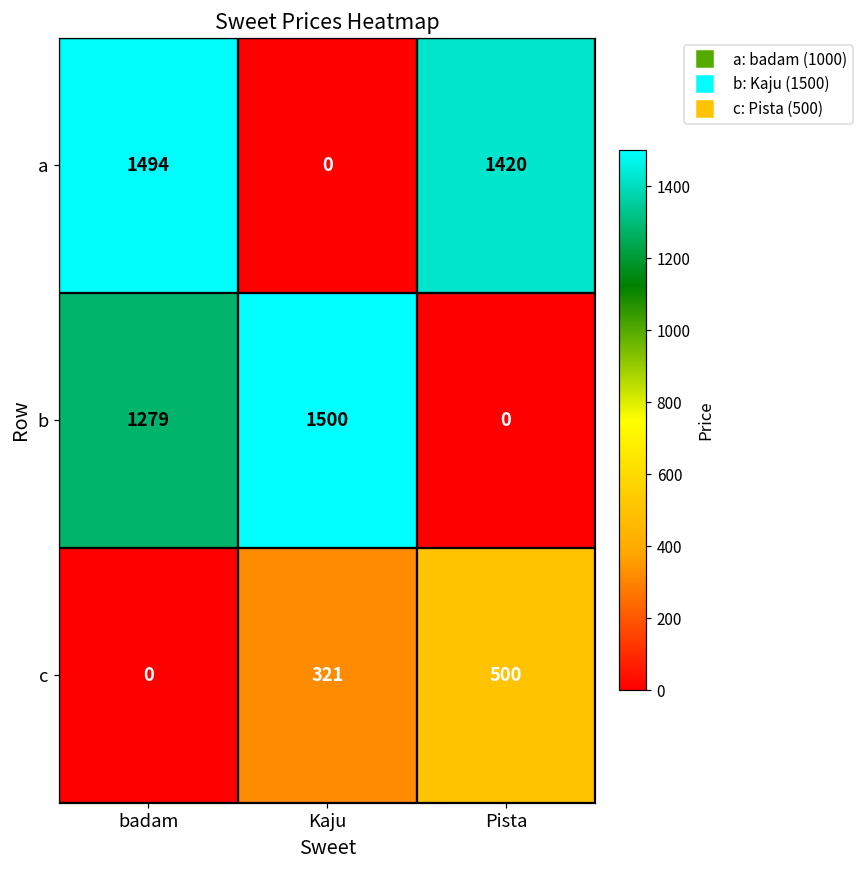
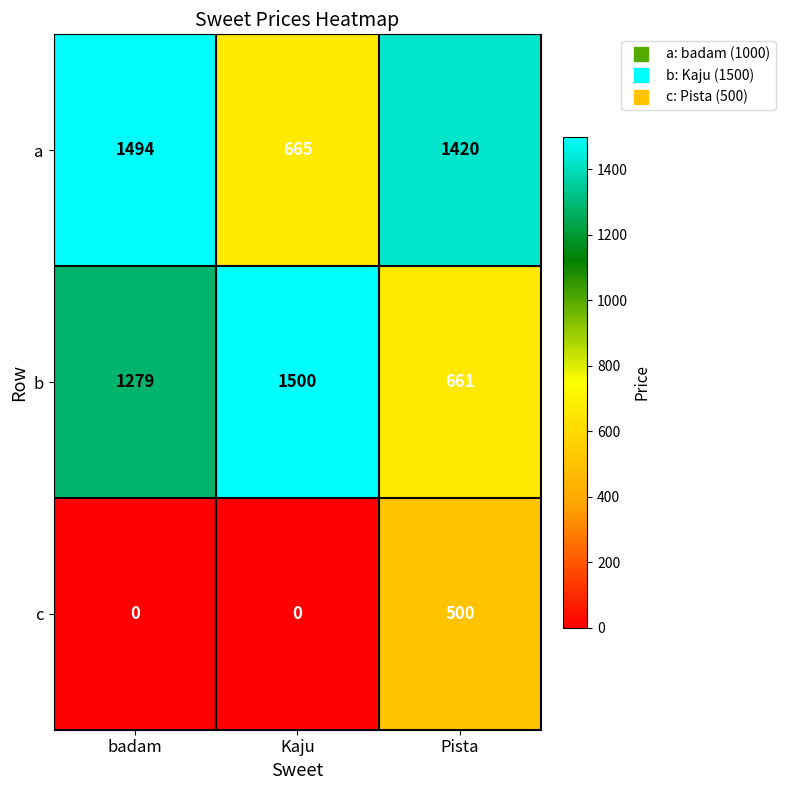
a, Kaju: 0 -> 665
b, Pista: 0 -> 661
c, Kaju: 321 -> 0
